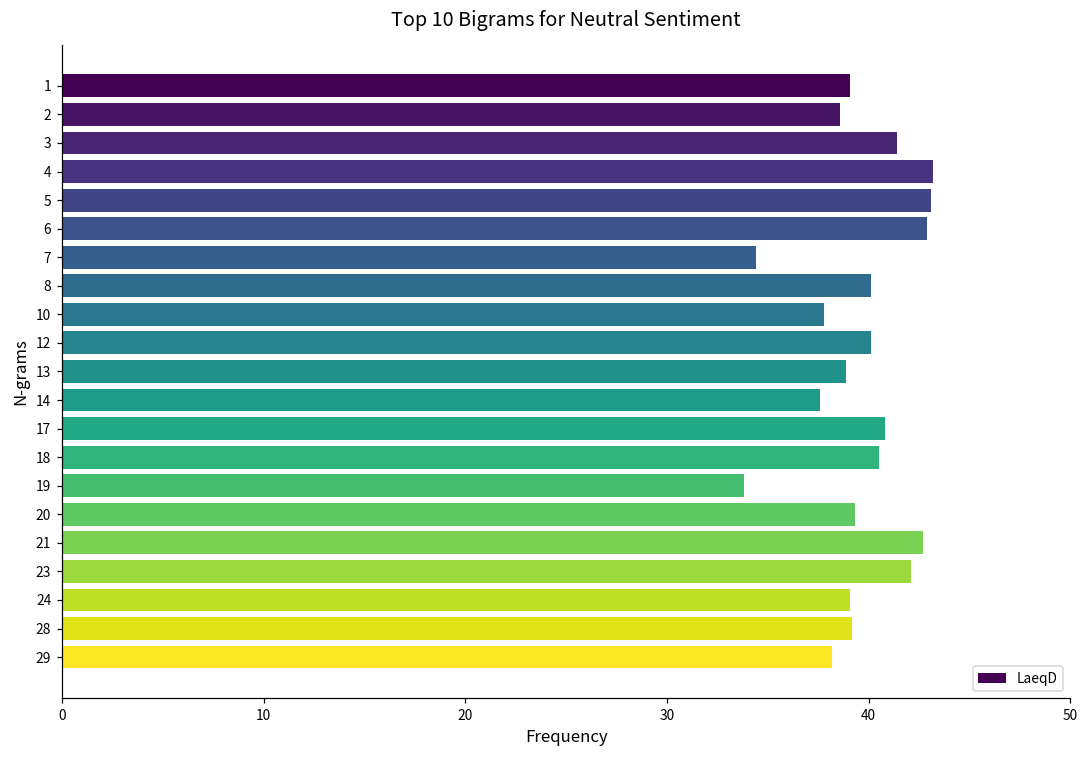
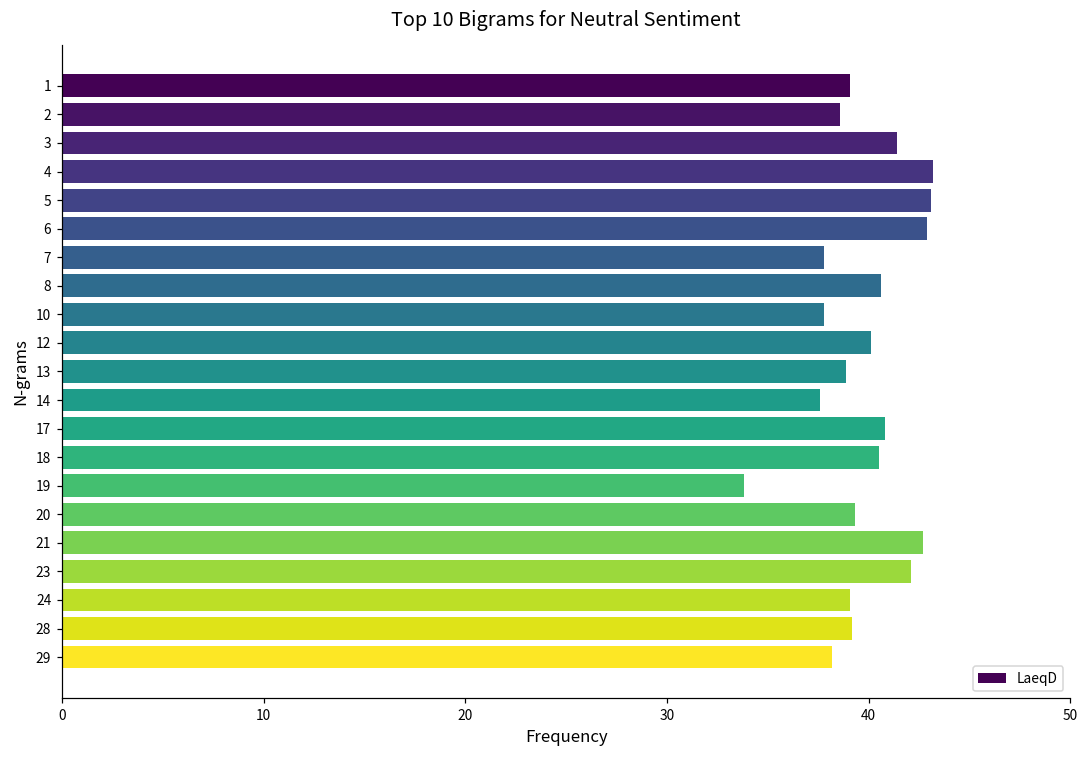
7: 34.4 -> 37.8
8: 40.1 -> 40.6
